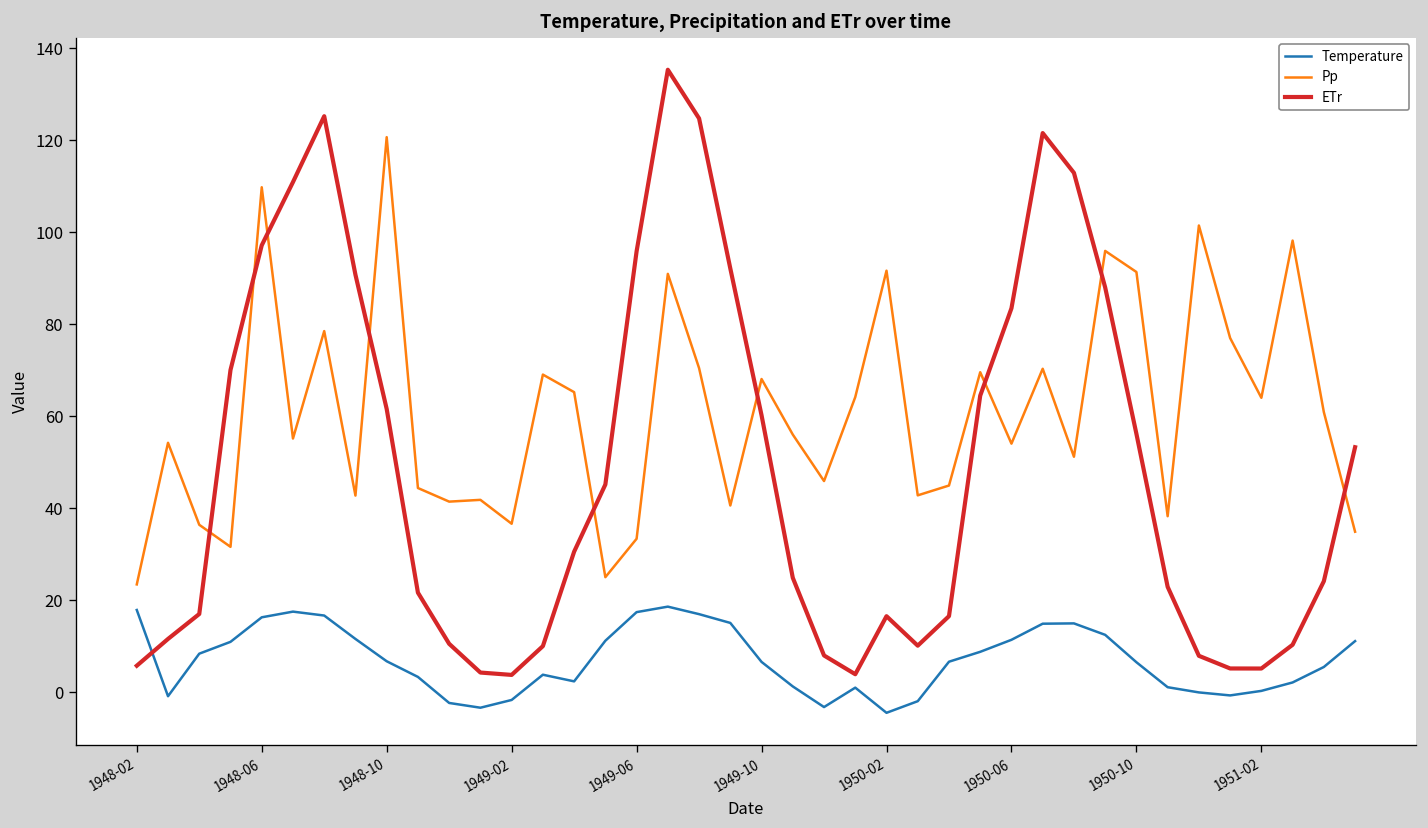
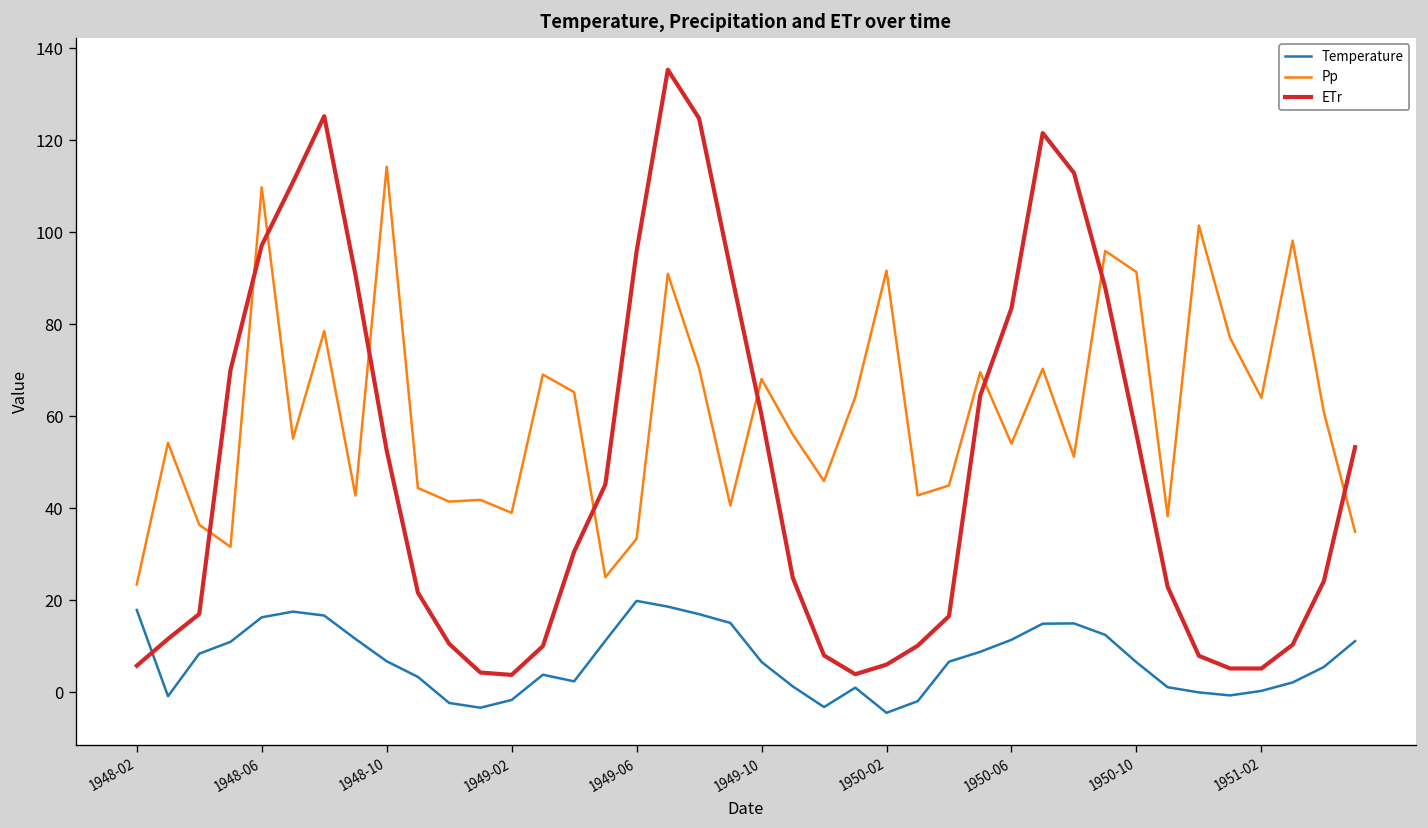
Pp, 1948-10: 121 -> 114
ETr, 1948-10: 62 -> 53
Pp, 1949-02: 37 -> 39
Temperature, 1949-06: 17 -> 20
ETr, 1950-02: 17 -> 6
